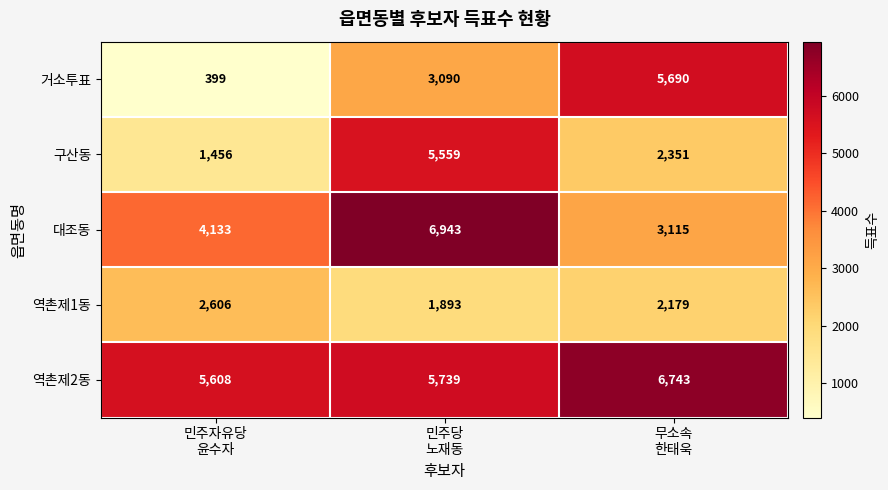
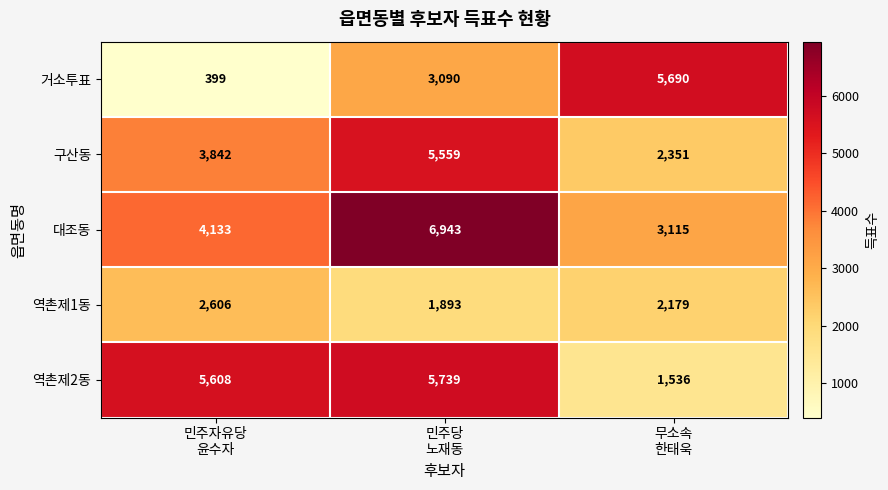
구산동, 민주자유당 윤수자: 1,456 -> 3,842
역촌제2동, 무소속 한태욱: 6,743 -> 1,536
